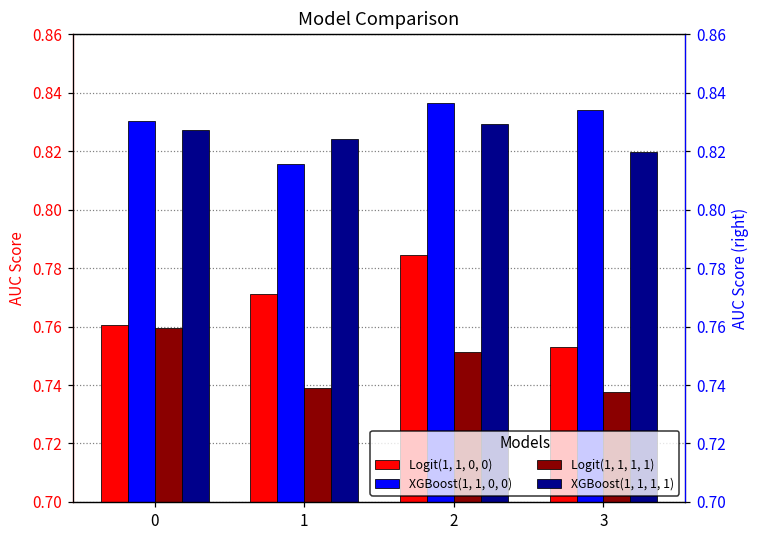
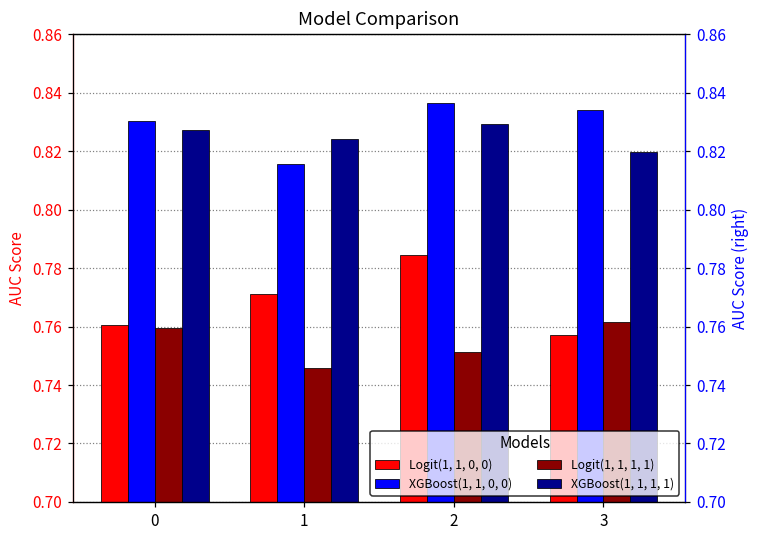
Logit(1, 1, 1, 1), 1: 0.739 -> 0.746
Logit(1, 1, 0, 0), 3: 0.753 -> 0.757
Logit(1, 1, 1, 1), 3: 0.738 -> 0.762
